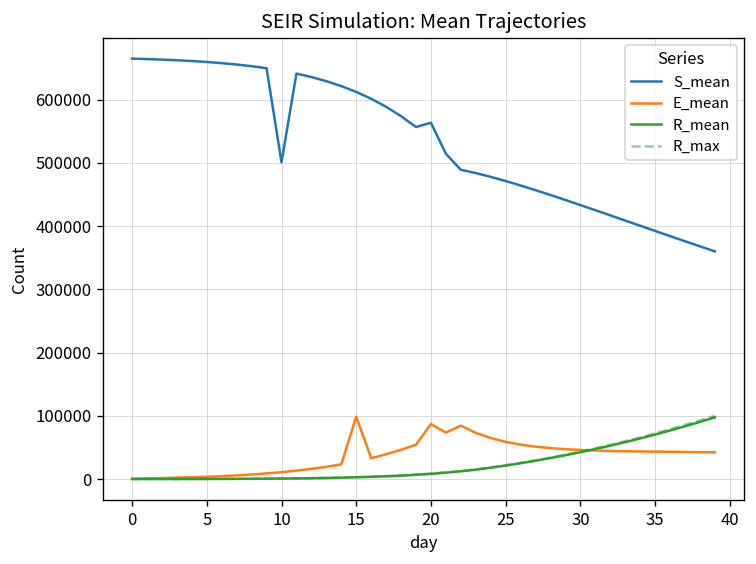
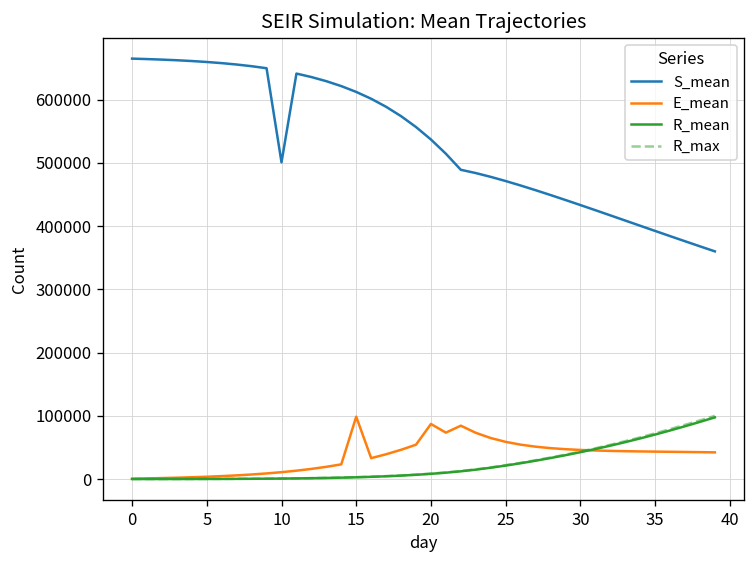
S_mean, 20: 560000 -> 540000
